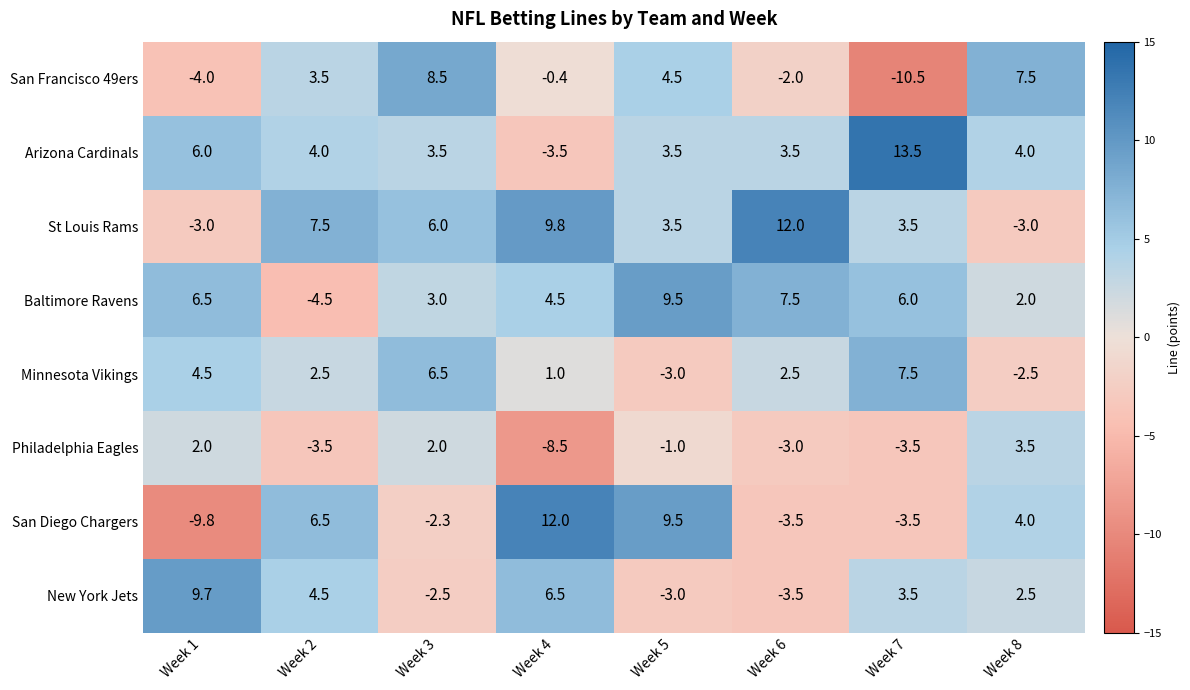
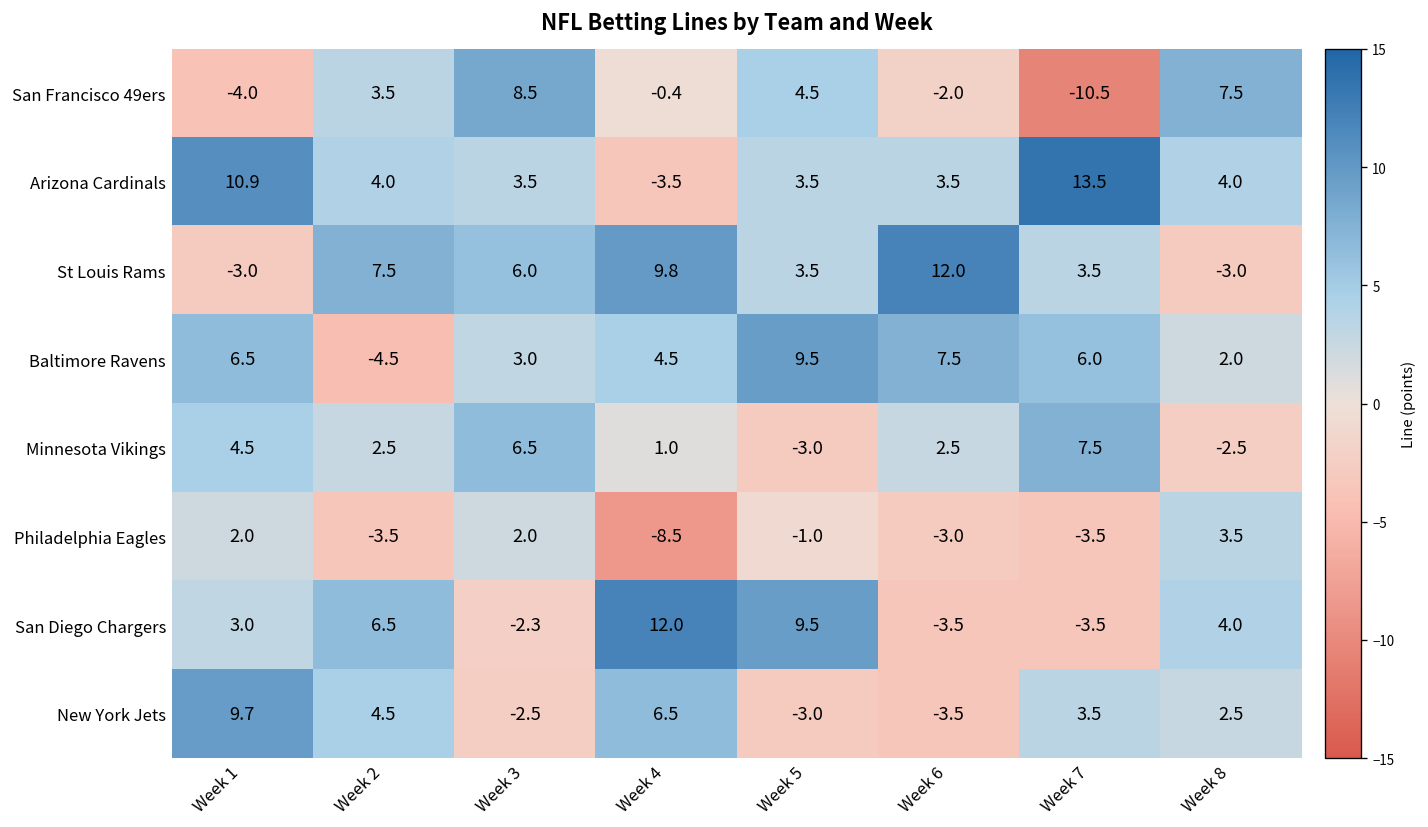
Arizona Cardinals, Week 1: 6.0 -> 10.9
San Diego Chargers, Week 1: -9.8 -> 3.0
